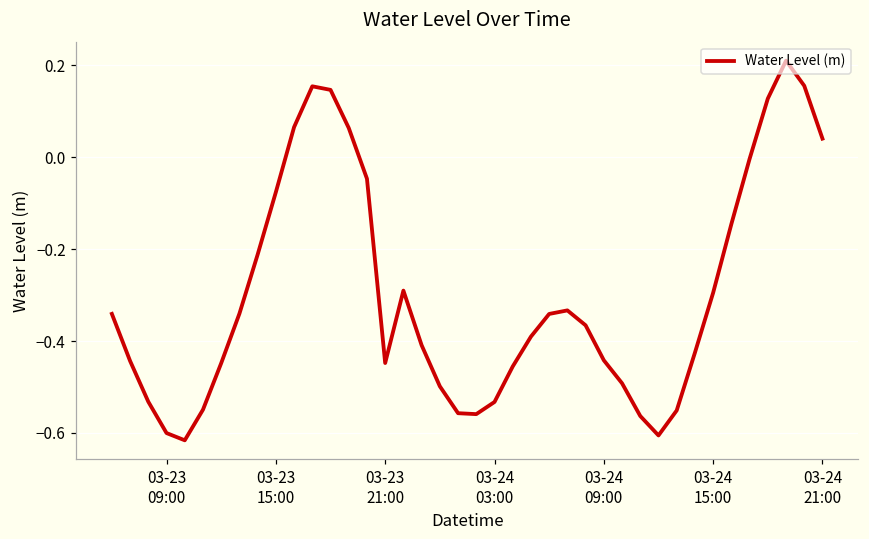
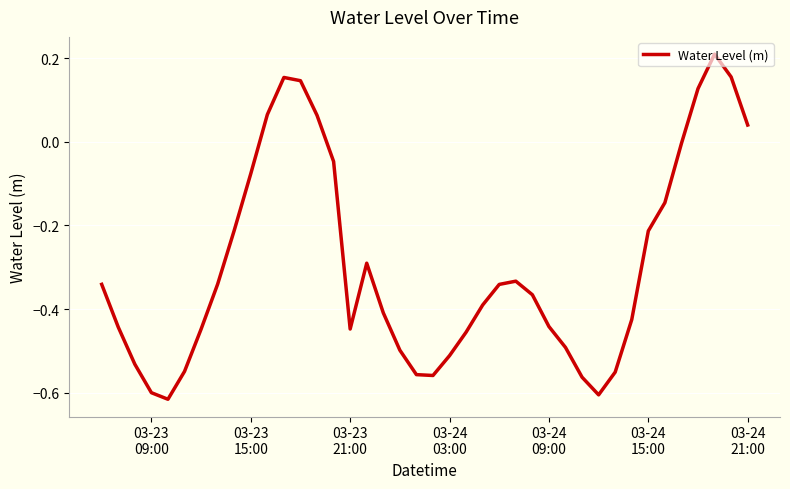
03-24 03:00: -0.53 -> -0.51
03-24 15:00: -0.29 -> -0.21
